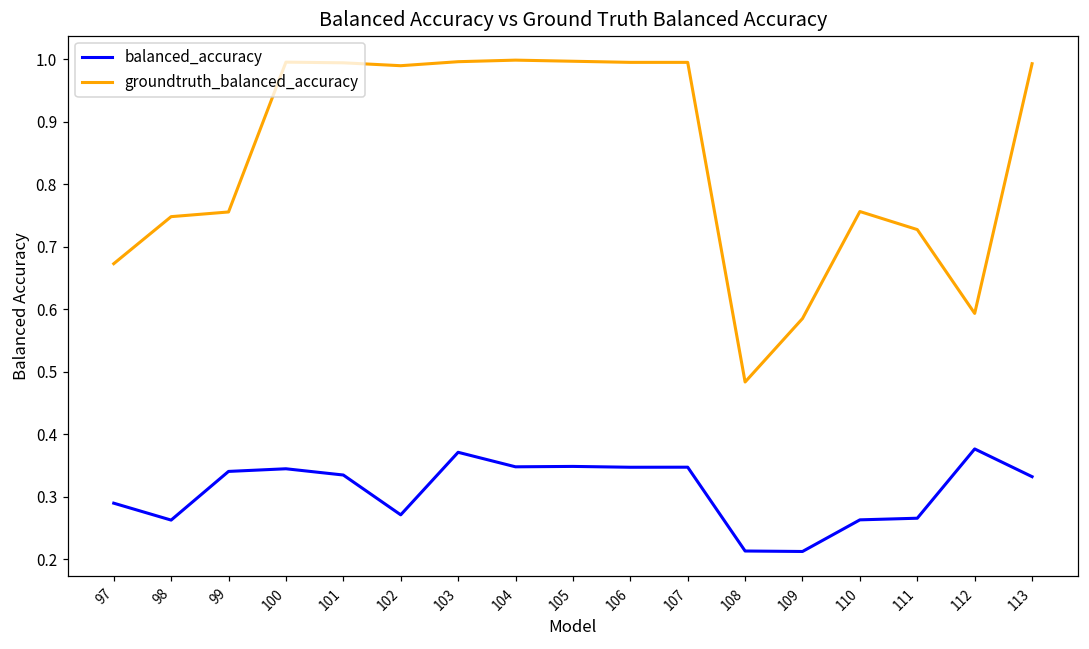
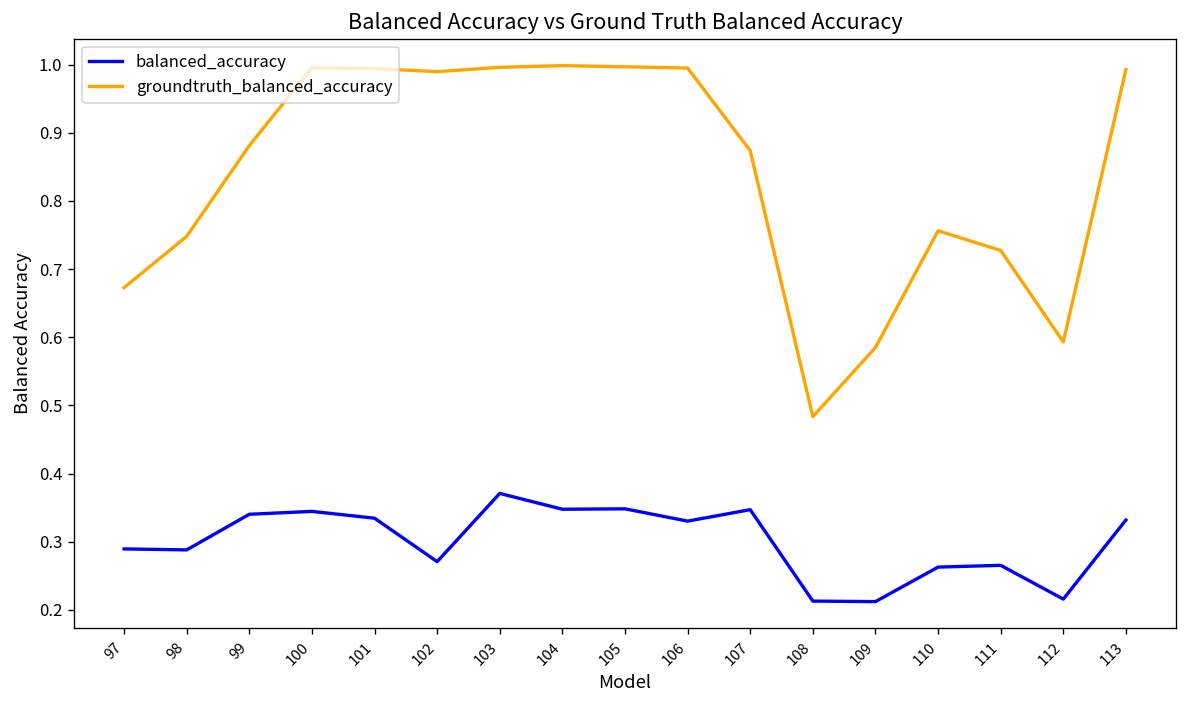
balanced_accuracy, 98: 0.26 -> 0.29
groundtruth_balanced_accuracy, 99: 0.76 -> 0.88
balanced_accuracy, 106: 0.35 -> 0.33
groundtruth_balanced_accuracy, 107: 1.00 -> 0.87
balanced_accuracy, 112: 0.38 -> 0.22
